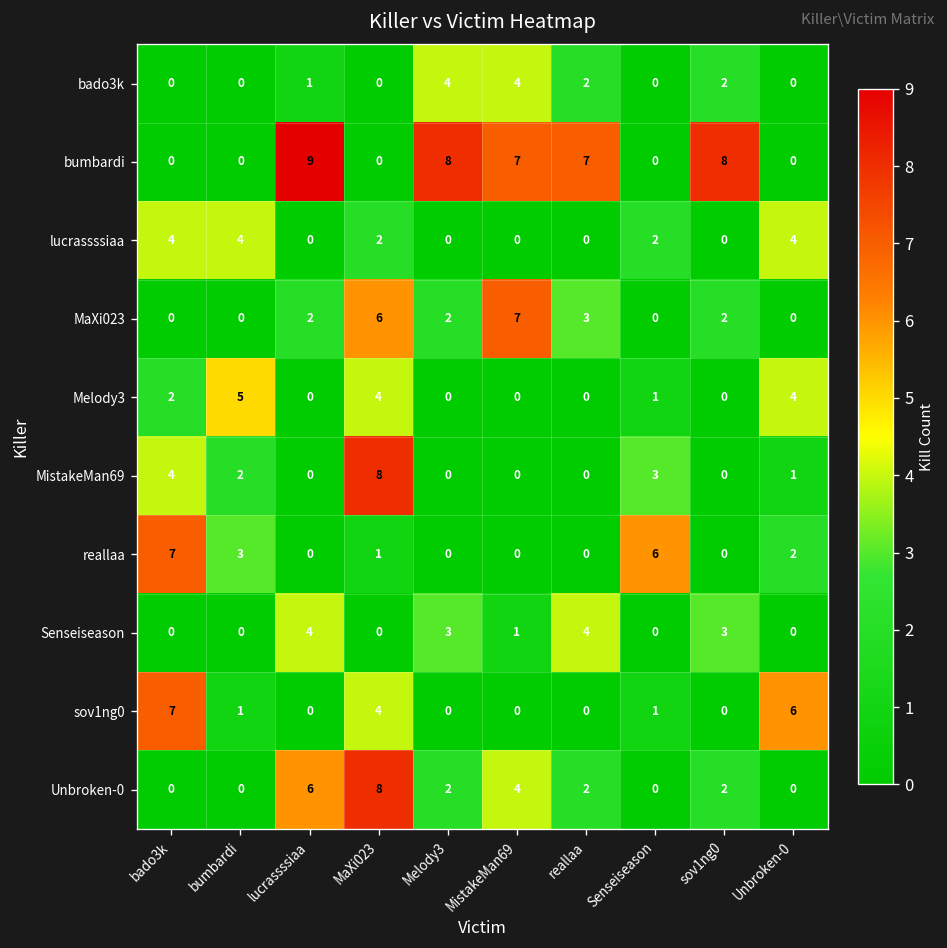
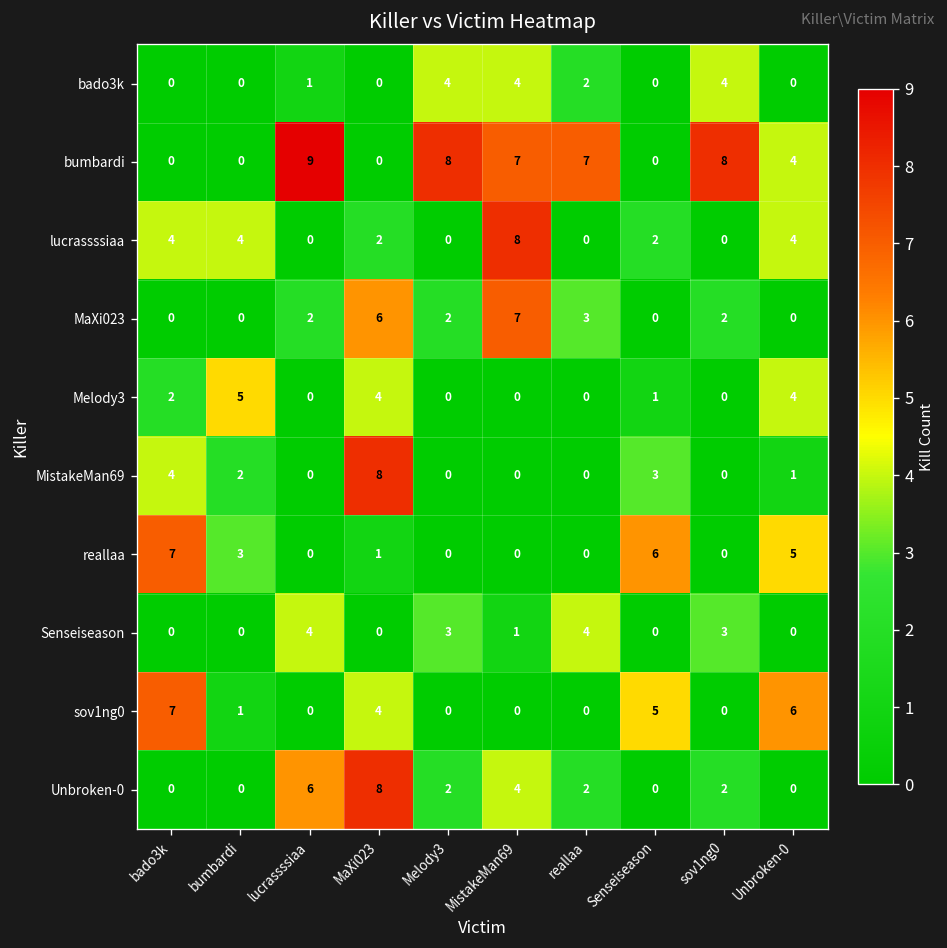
bado3k, sov1ng0: 2 -> 4
bumbardi, Unbroken-0: 0 -> 4
lucrassssiaa, MistakeMan69: 0 -> 8
reallaa, Unbroken-0: 2 -> 5
sov1ng0, Senseiseason: 1 -> 5
